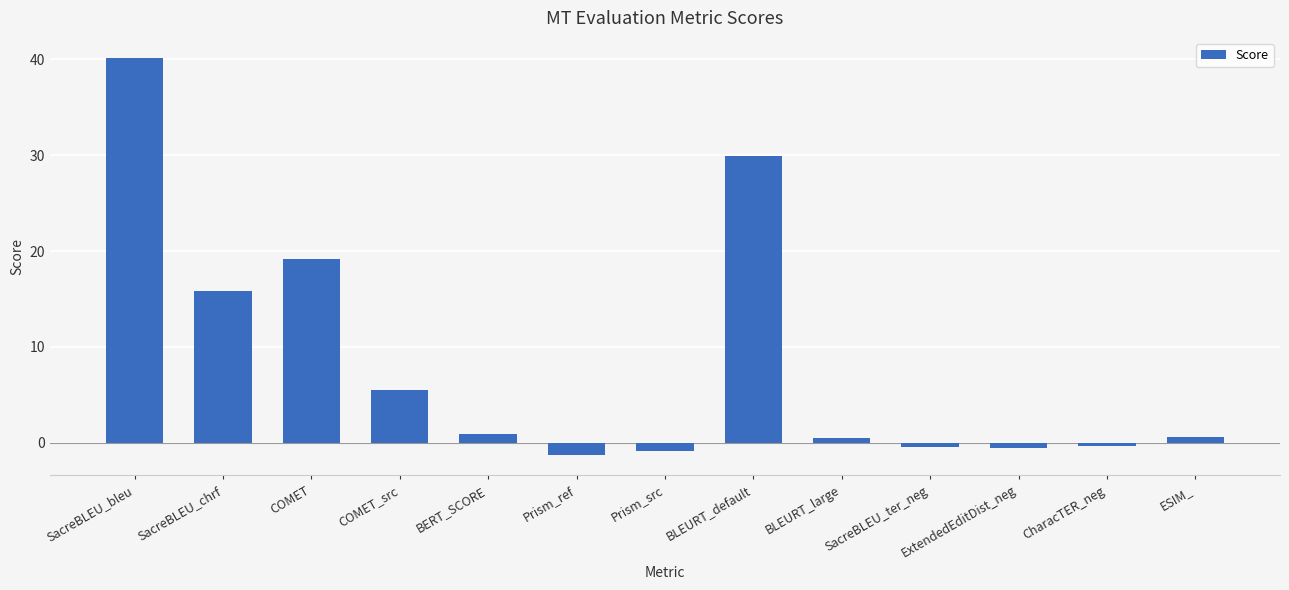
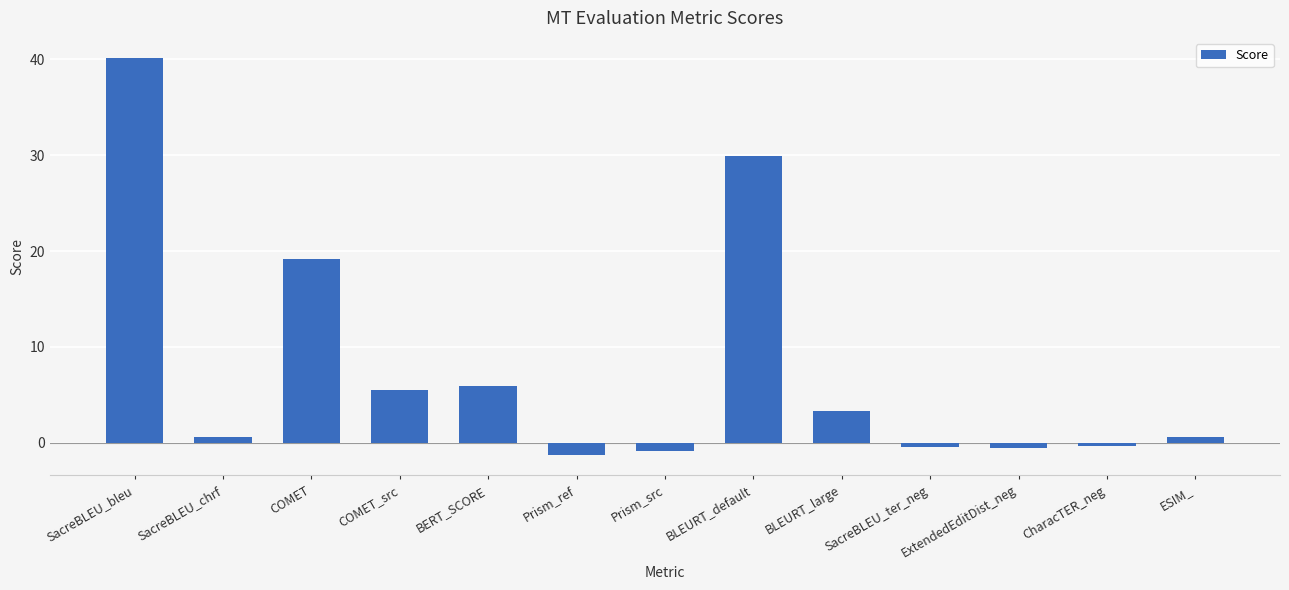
SacreBLEU_chrf: 16 -> 1
BERT_SCORE: 1 -> 6
BLEURT_large: 1 -> 3
